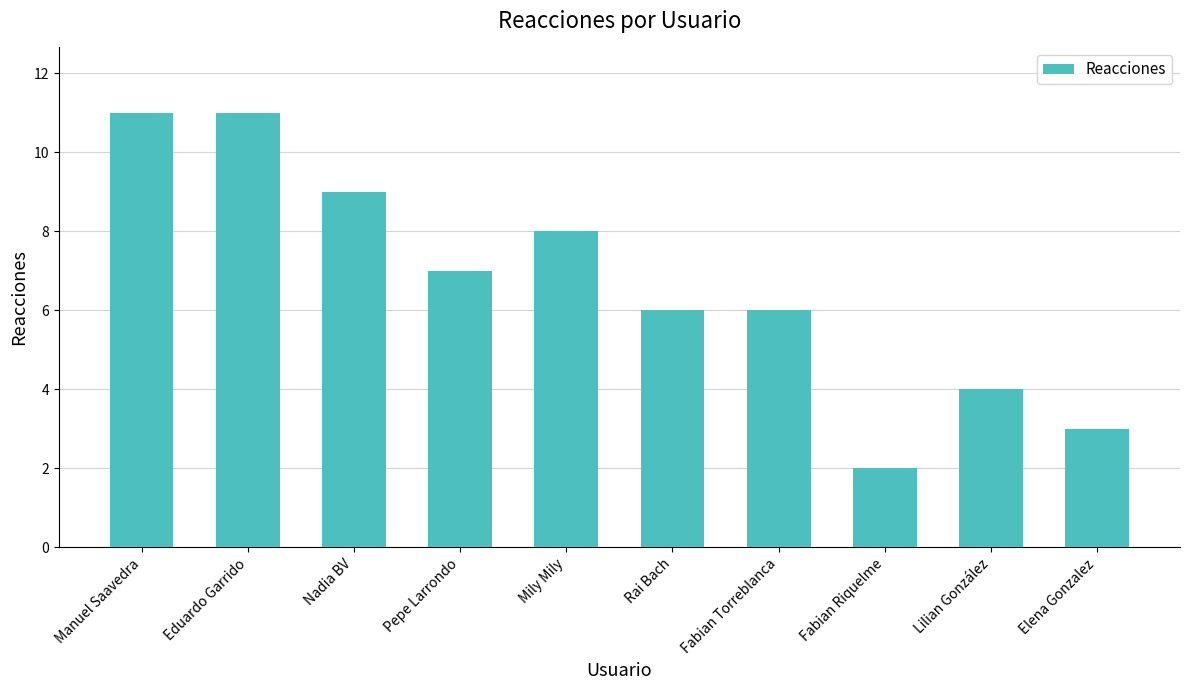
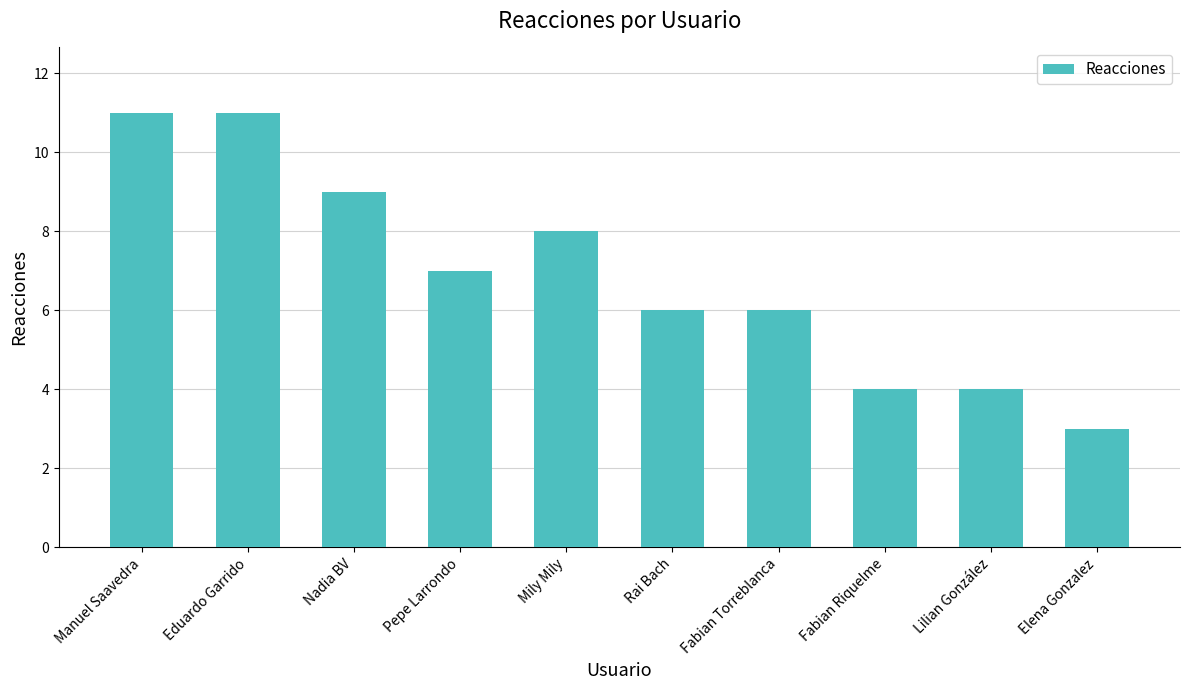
Fabian Riquelme: 2 -> 4
